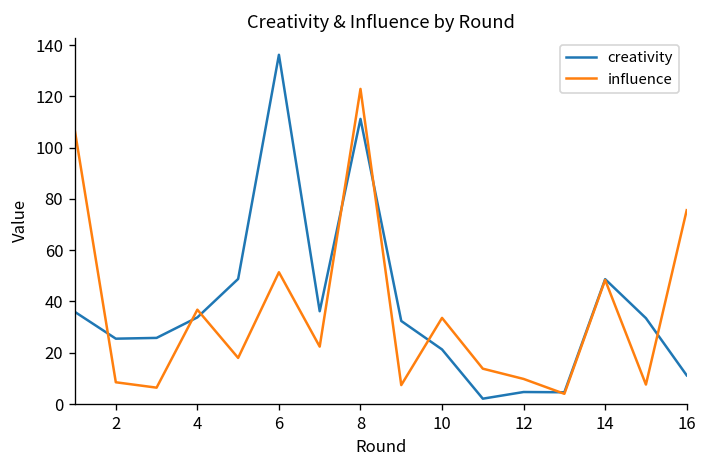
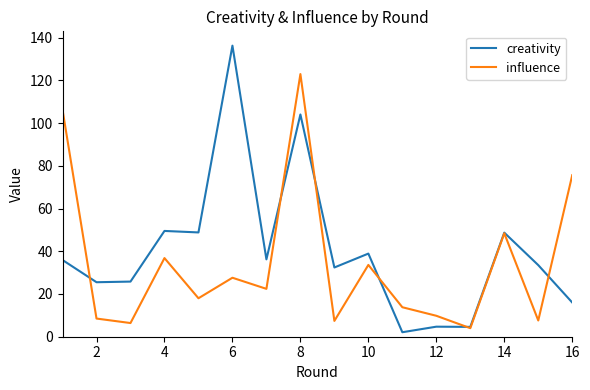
creativity, 4: 34 -> 50
influence, 6: 51 -> 28
creativity, 8: 111 -> 104
creativity, 10: 21 -> 39
creativity, 16: 11 -> 16
